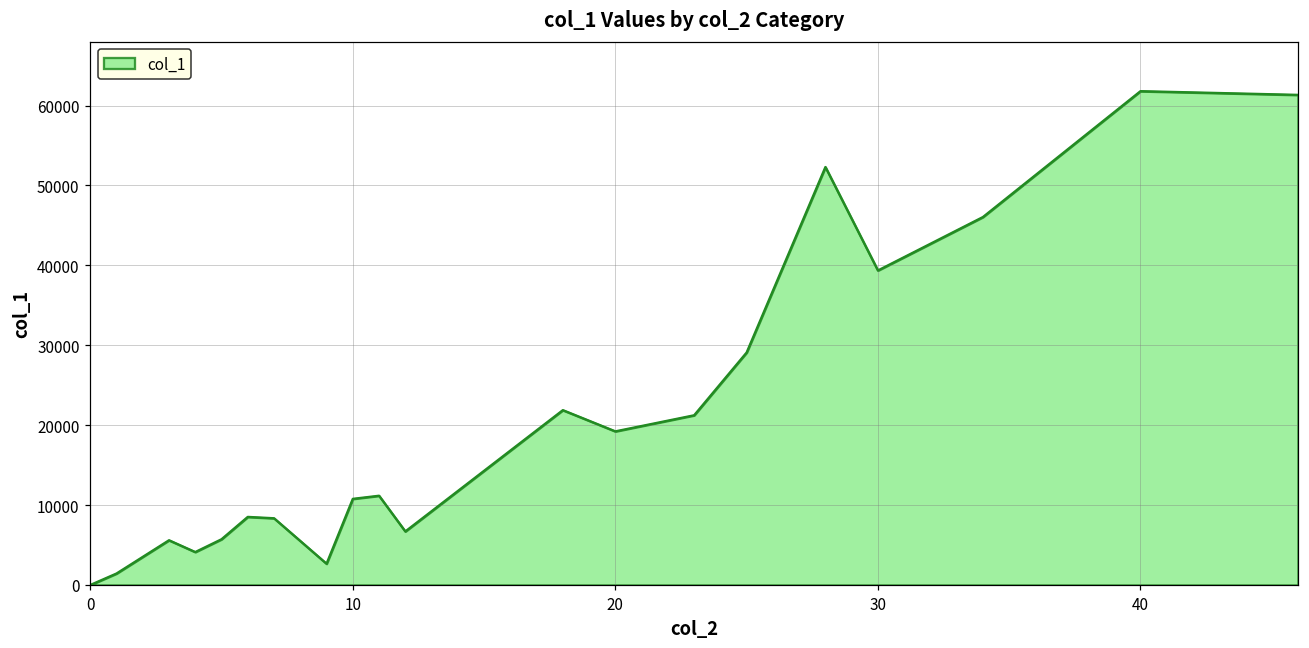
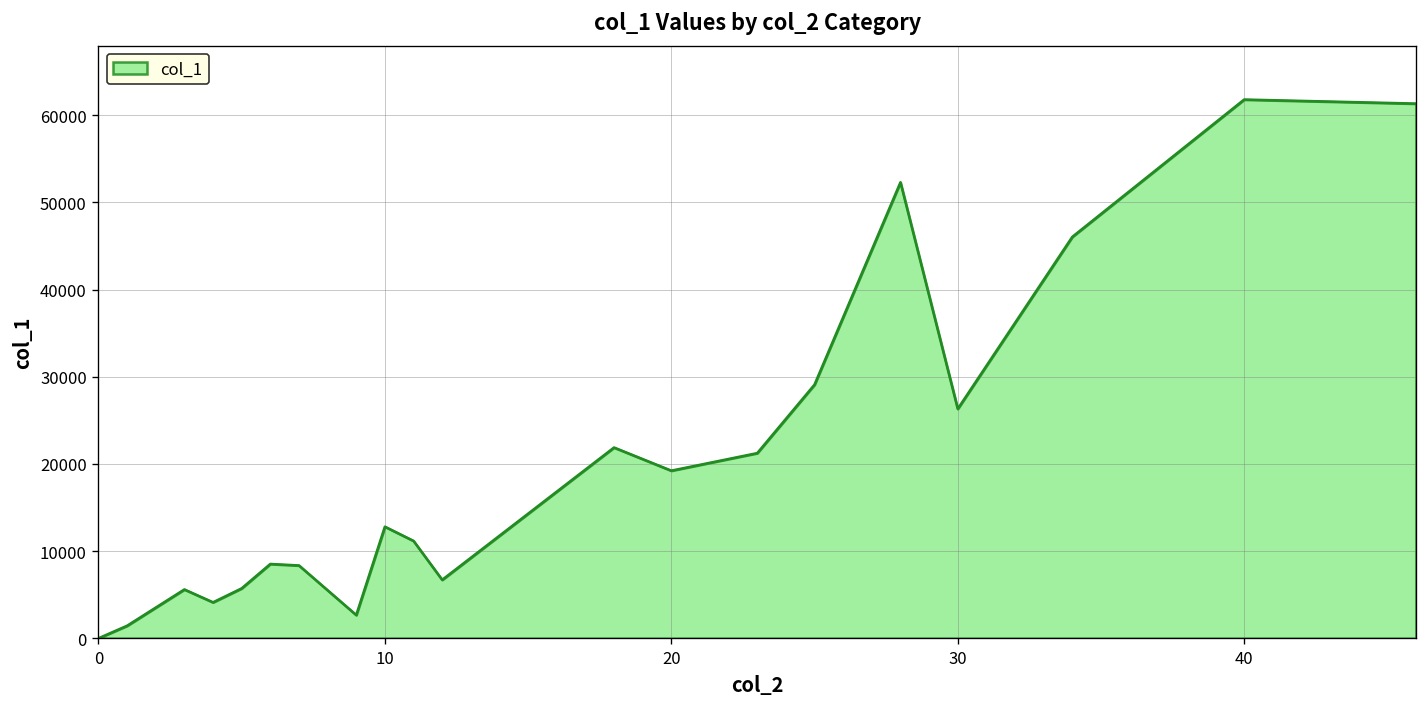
10: 11000 -> 13000
30: 39000 -> 26000
